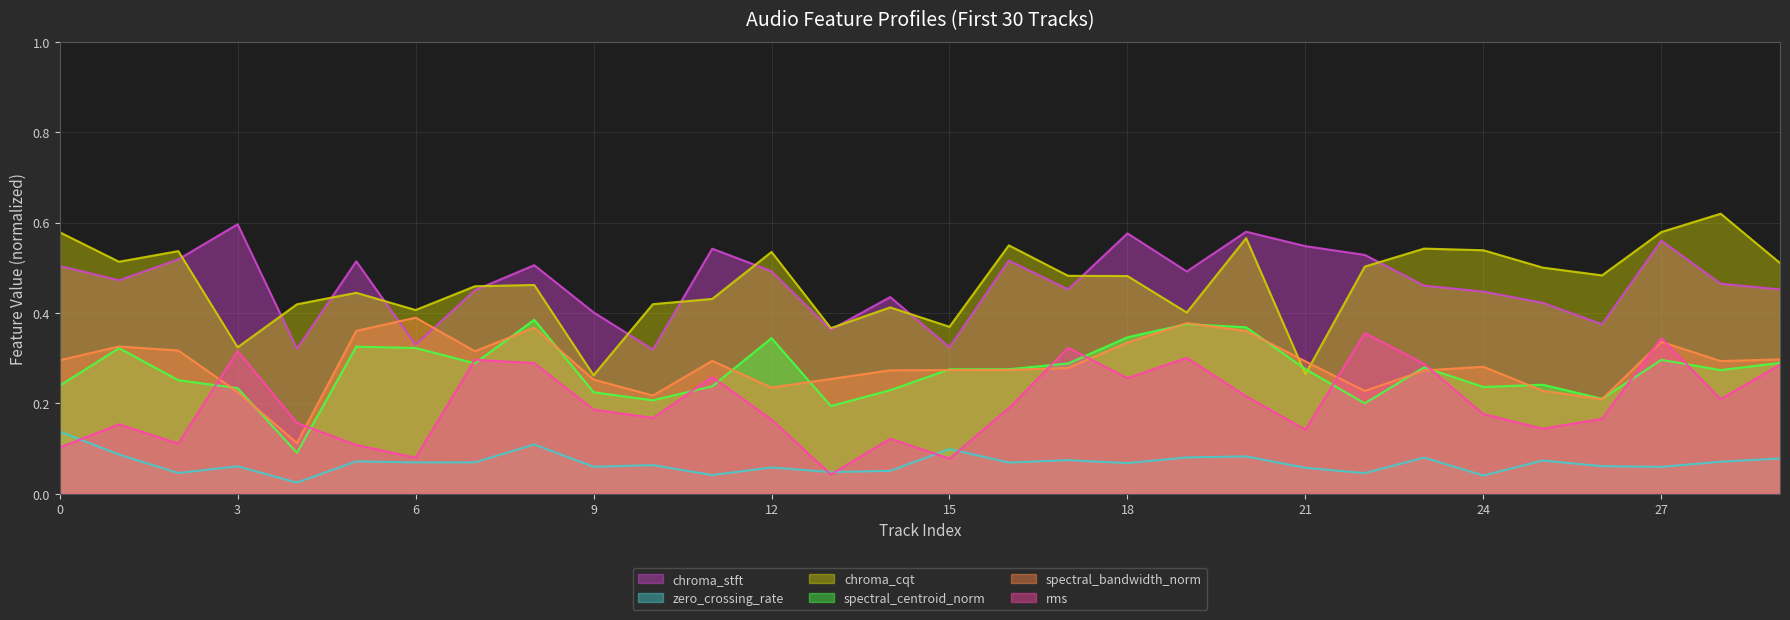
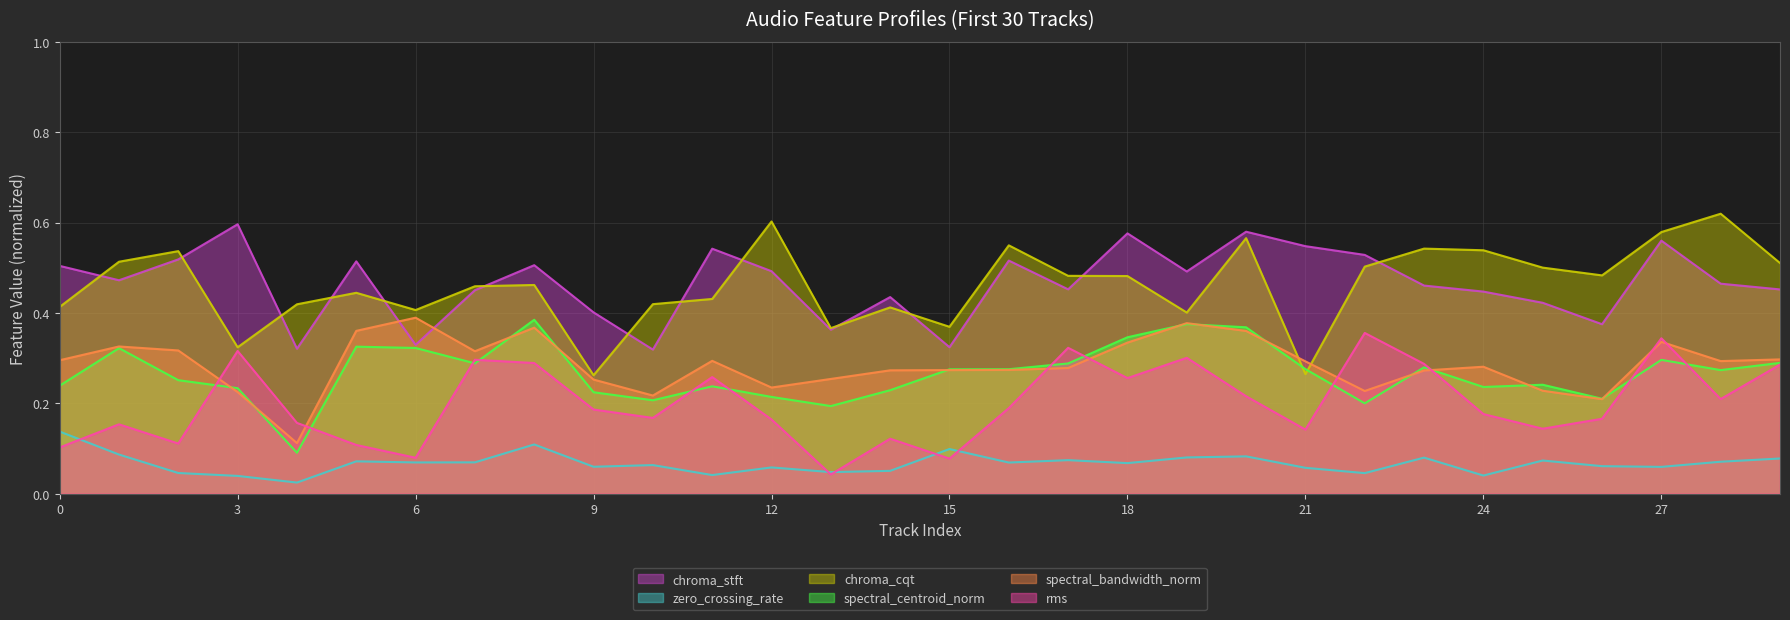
chroma_cqt, 0: 0.58 -> 0.41
zero_crossing_rate, 3: 0.06 -> 0.04
chroma_cqt, 12: 0.53 -> 0.60
spectral_centroid_norm, 12: 0.34 -> 0.21
